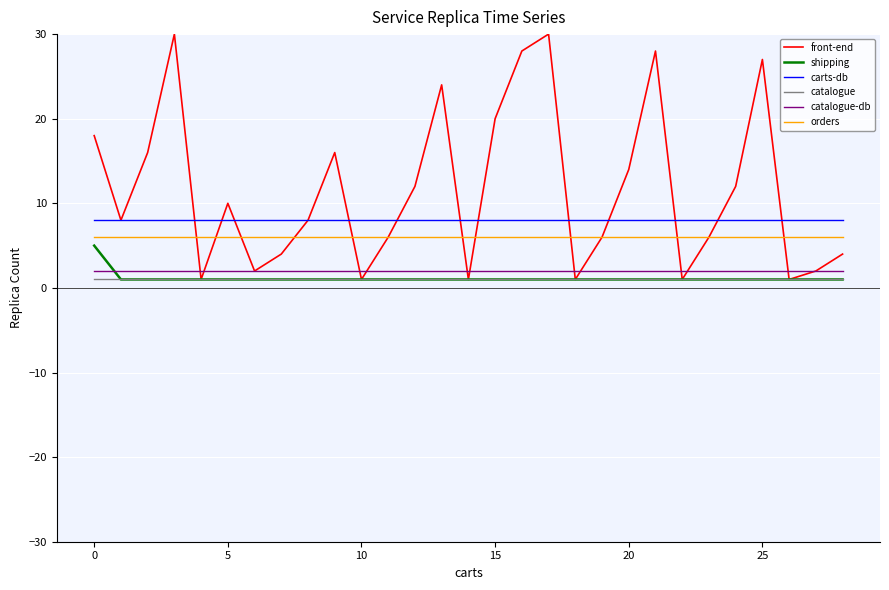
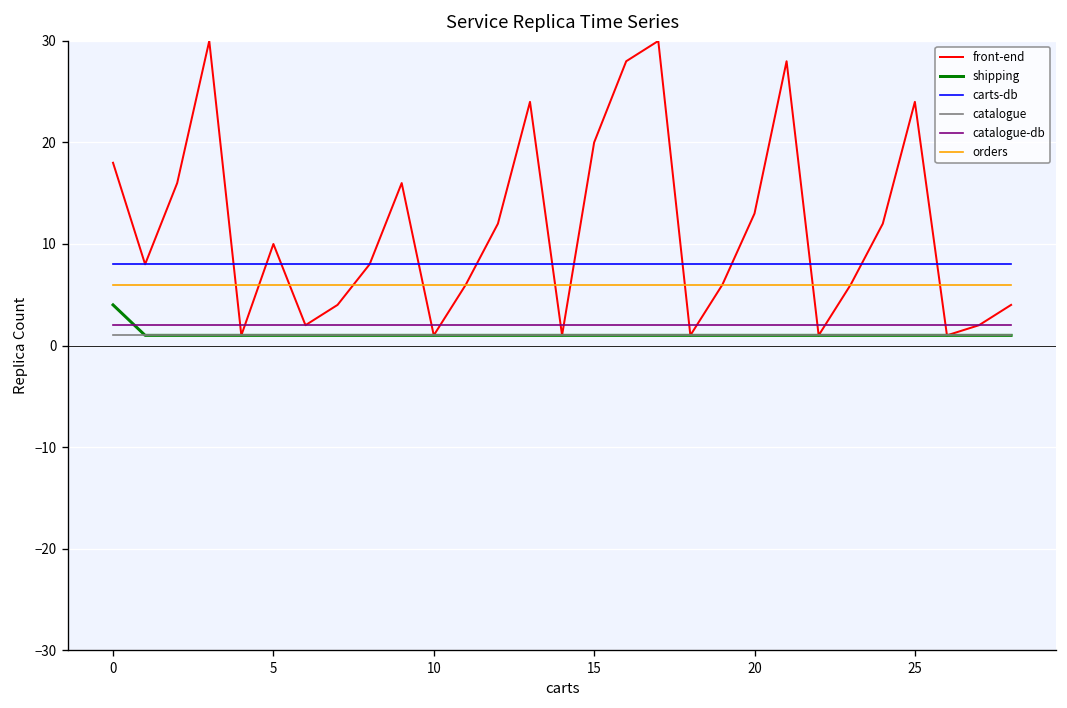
shipping, 0: 5 -> 4
front-end, 20: 14 -> 13
front-end, 25: 27 -> 24
